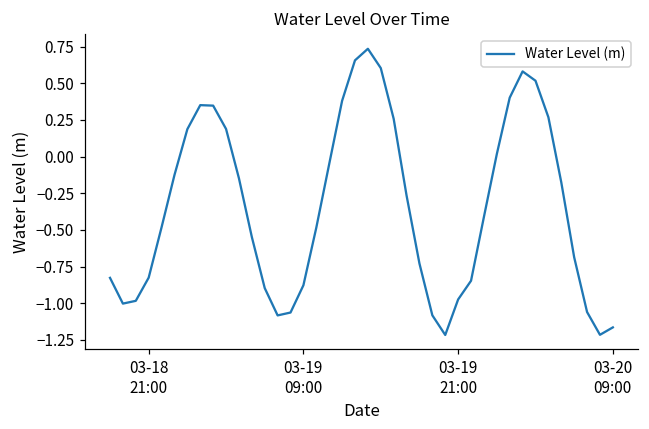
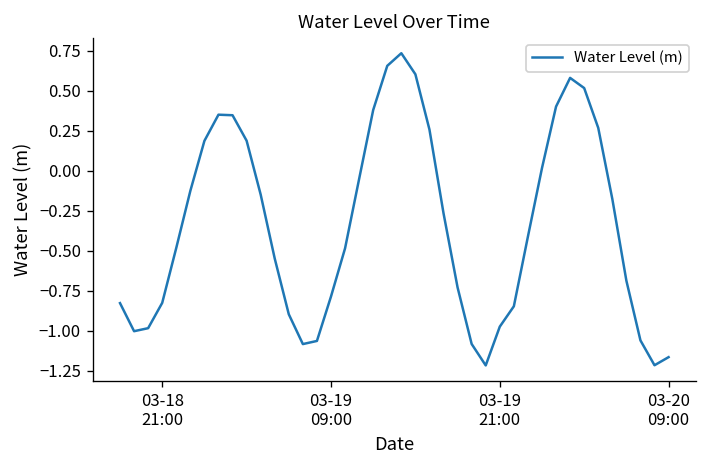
03-19 09:00: -0.88 -> -0.79
